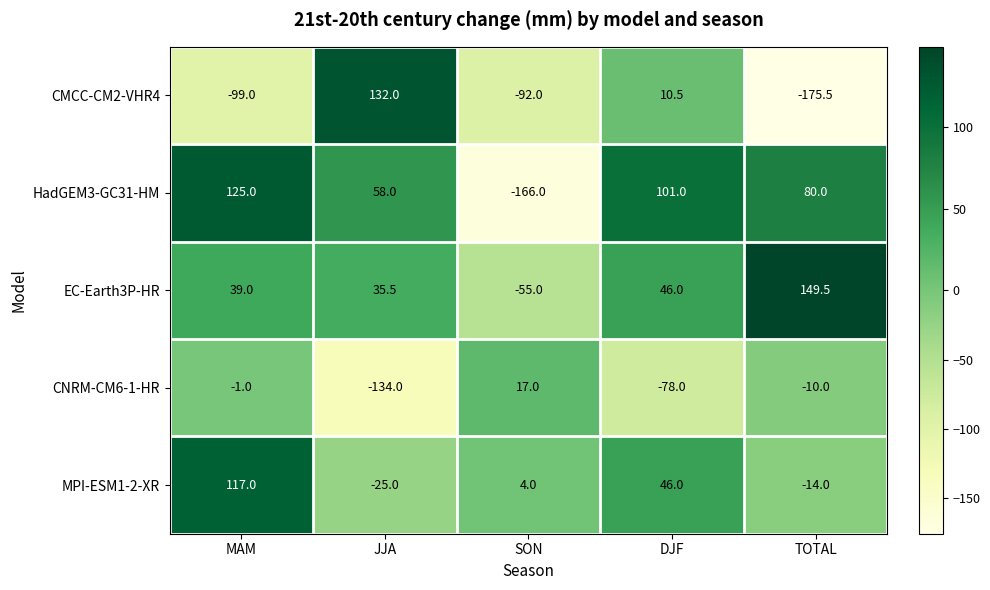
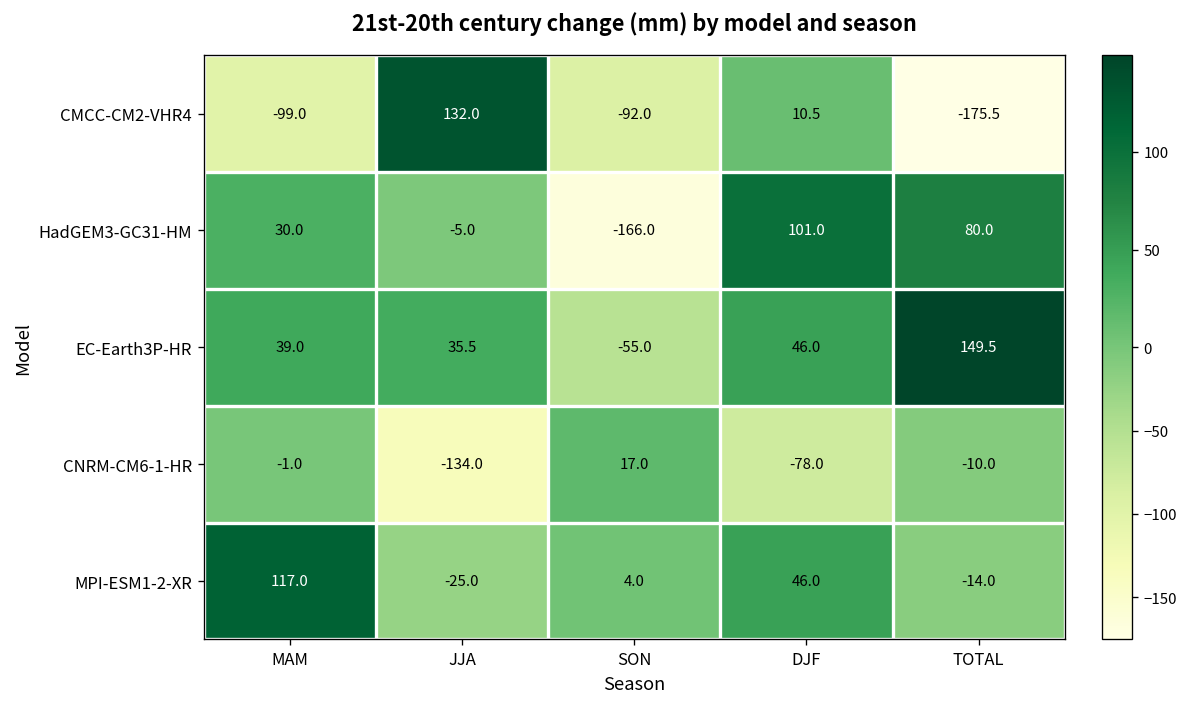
HadGEM3-GC31-HM, MAM: 125.0 -> 30.0
HadGEM3-GC31-HM, JJA: 58.0 -> -5.0
